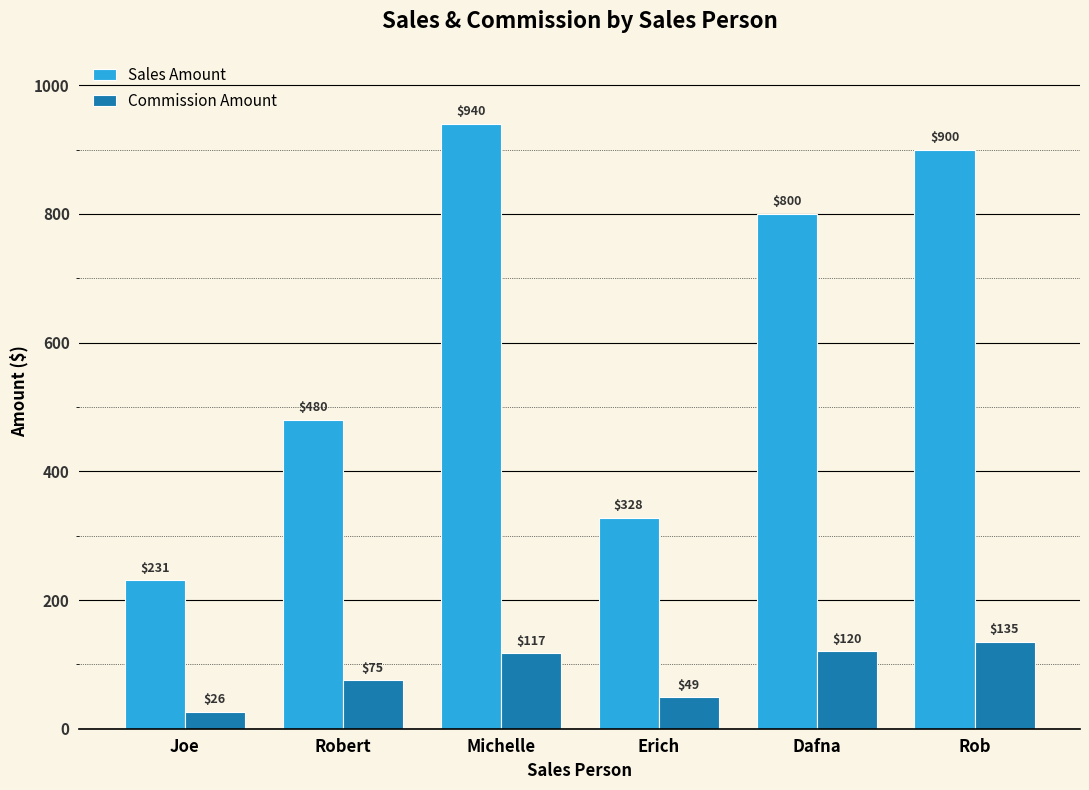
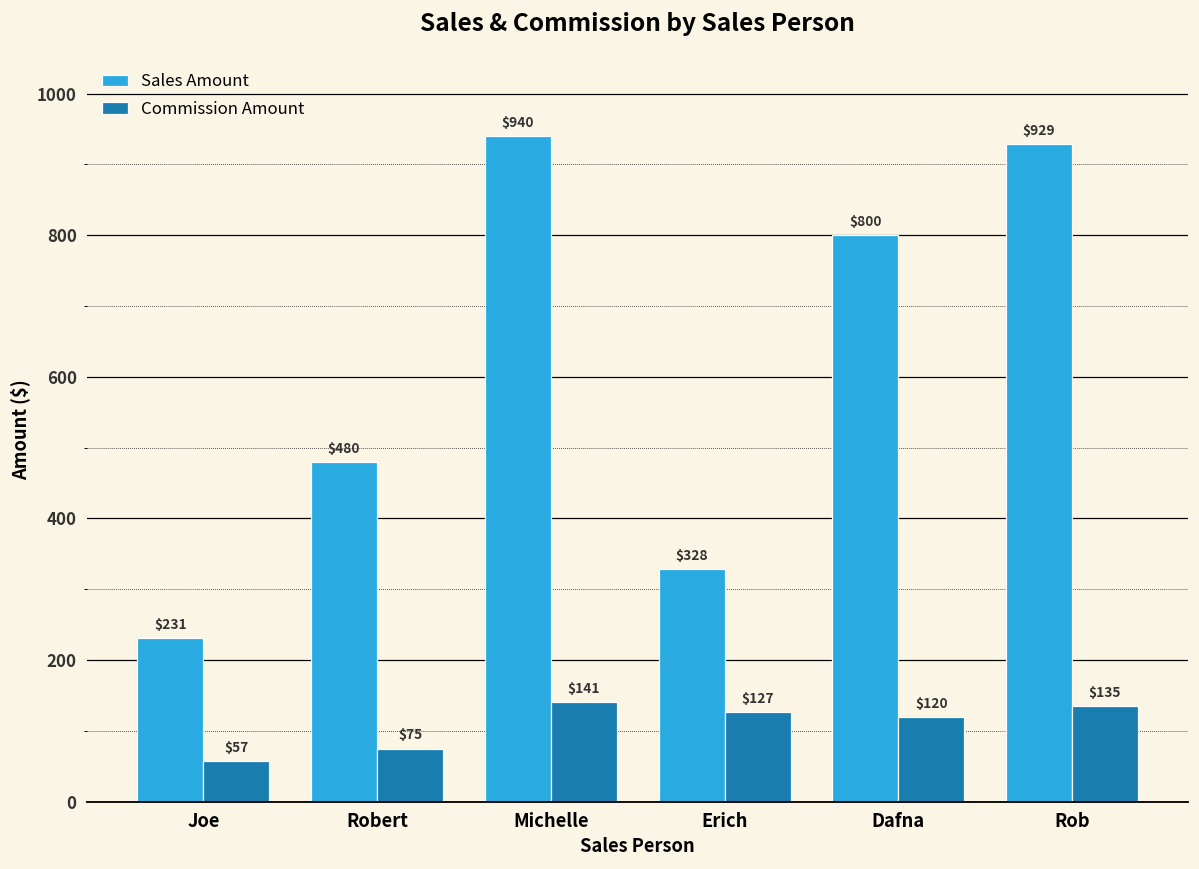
Commission Amount, Joe: $26 -> $57
Commission Amount, Michelle: $117 -> $141
Commission Amount, Erich: $49 -> $127
Sales Amount, Rob: $900 -> $929
